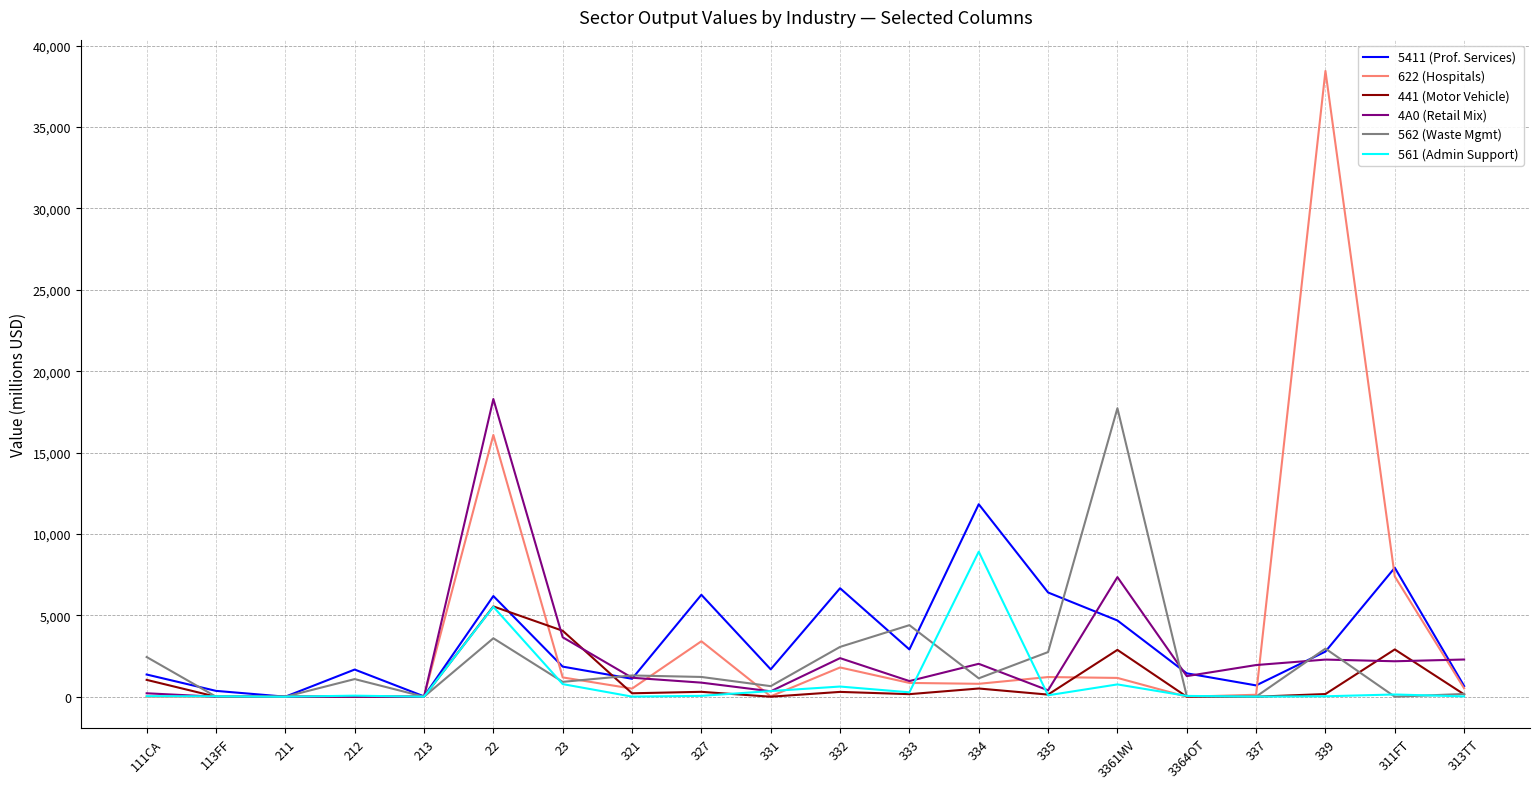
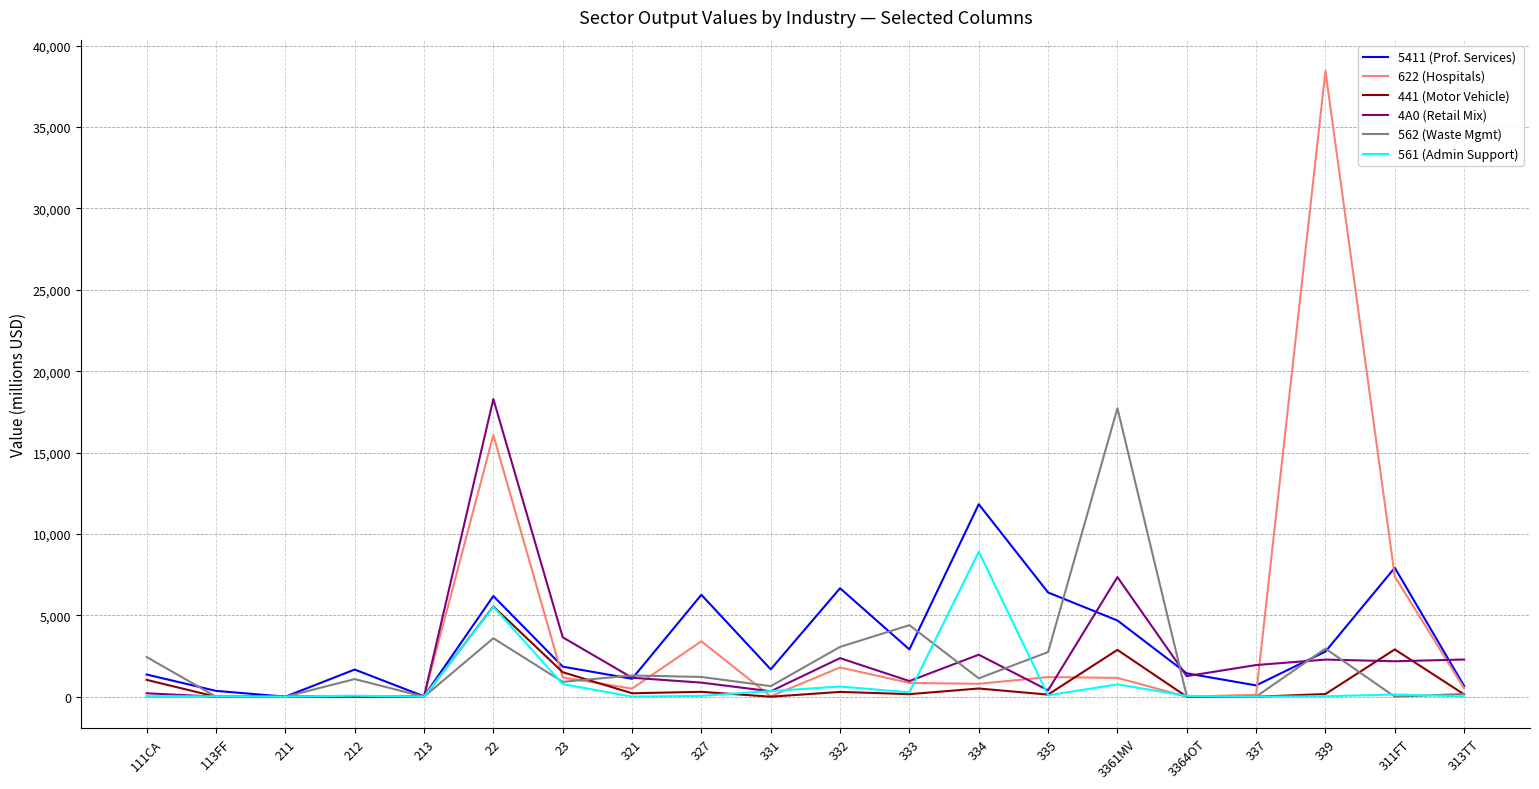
441 (Motor Vehicle), 23: 4,100 -> 1,500
4A0 (Retail Mix), 334: 2,000 -> 2,600
